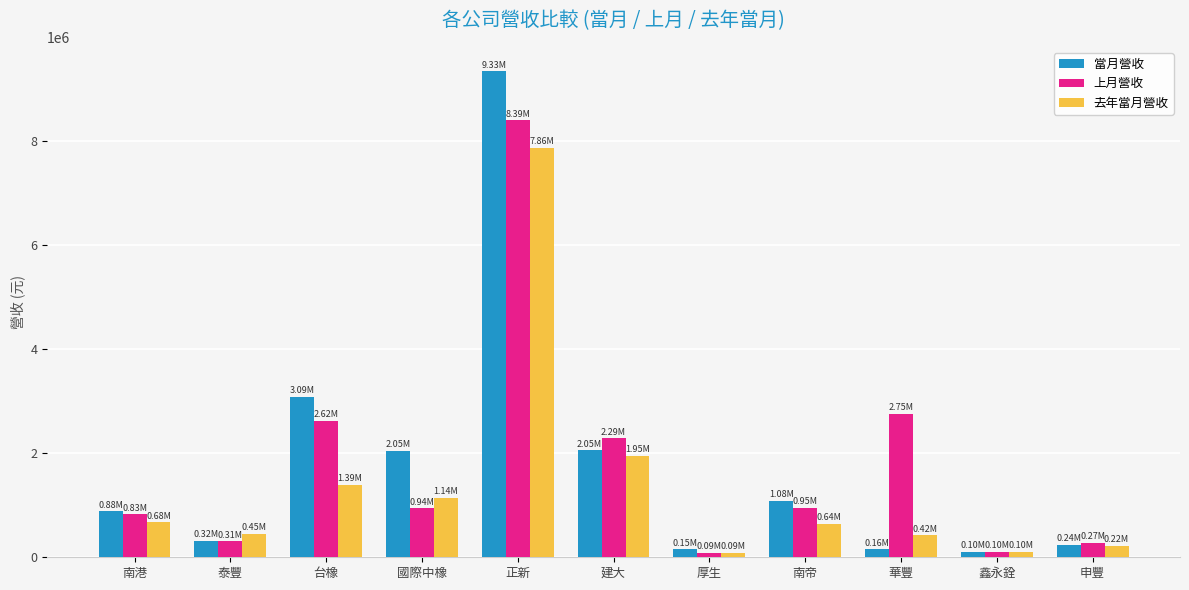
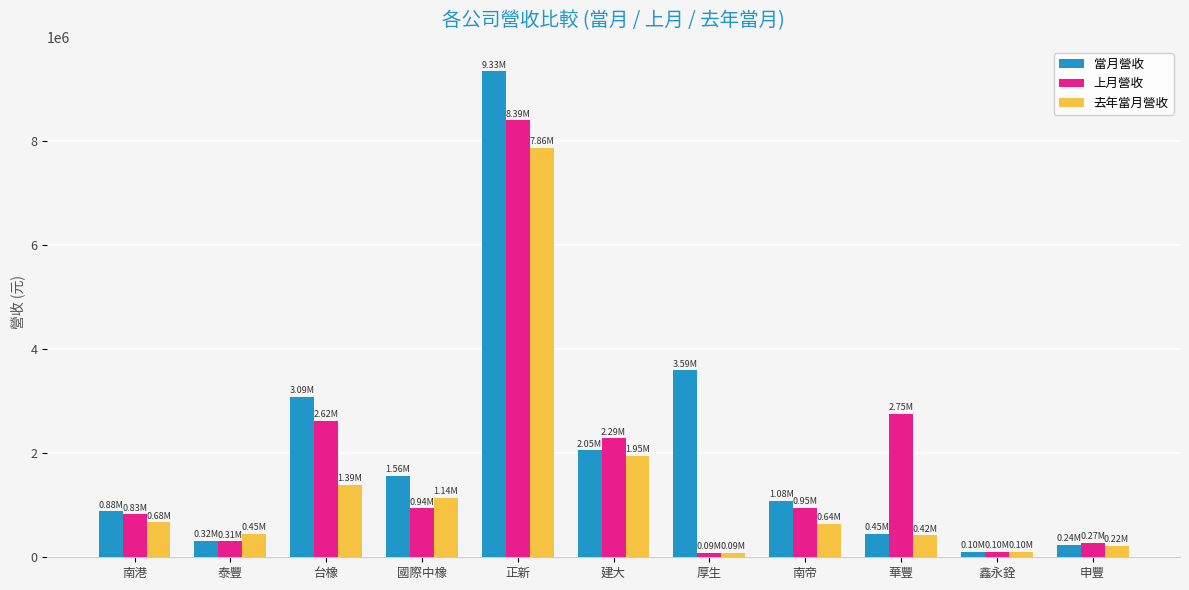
當月營收, 國際中橡: 2.05M -> 1.56M
當月營收, 厚生: 0.15M -> 3.59M
當月營收, 華豐: 0.16M -> 0.45M
